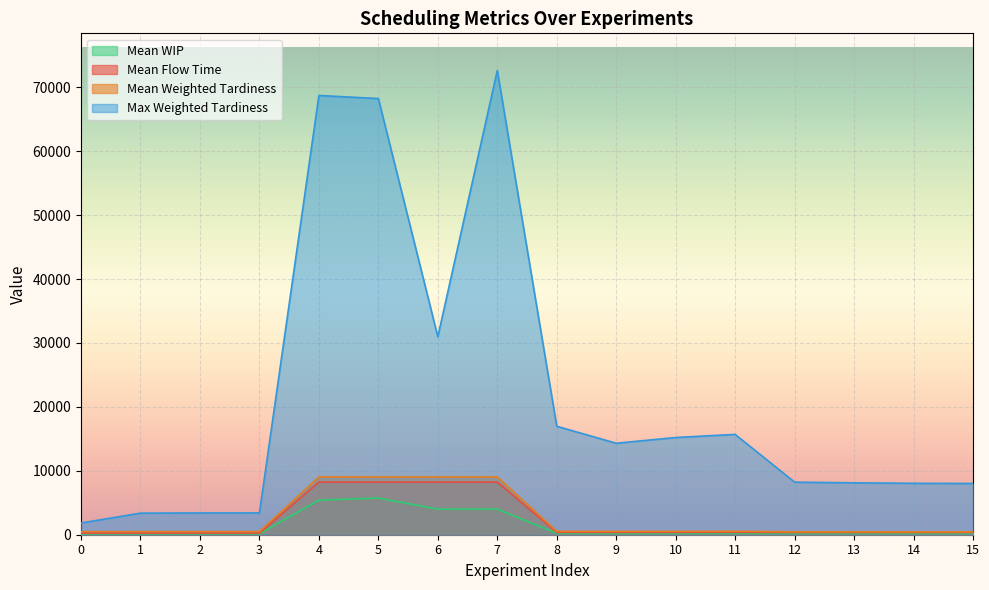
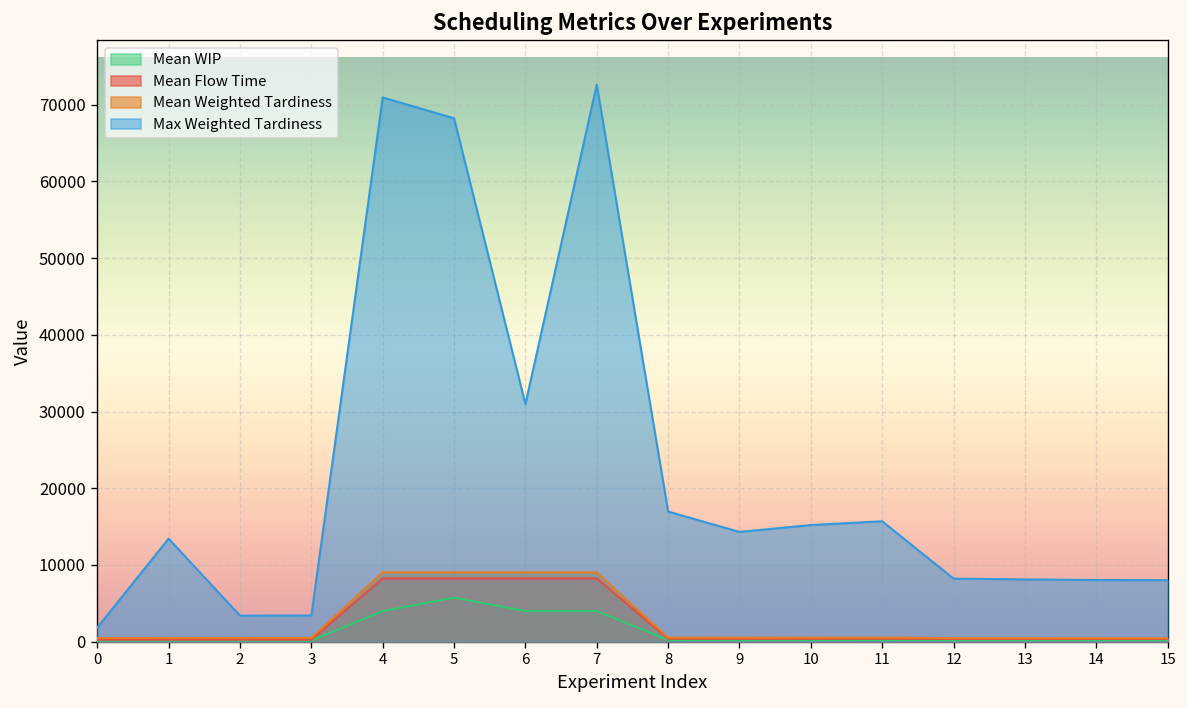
Max Weighted Tardiness, 1: 3000 -> 13000
Mean WIP, 4: 5000 -> 4000
Max Weighted Tardiness, 4: 69000 -> 71000
